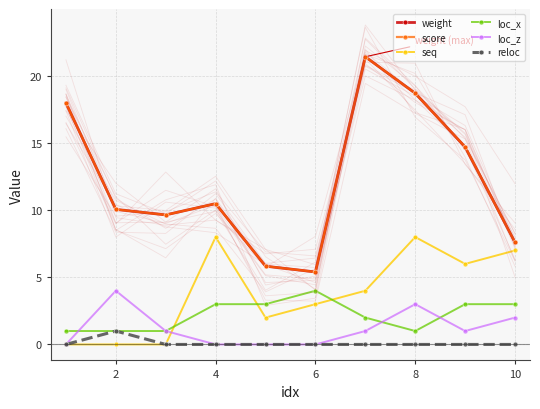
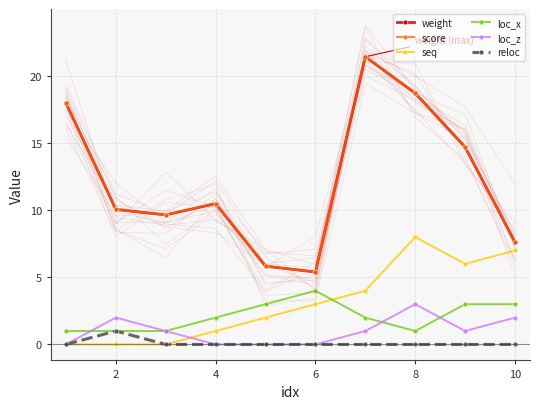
loc_z, 2: 4 -> 2
seq, 4: 8 -> 1
loc_x, 4: 3 -> 2
